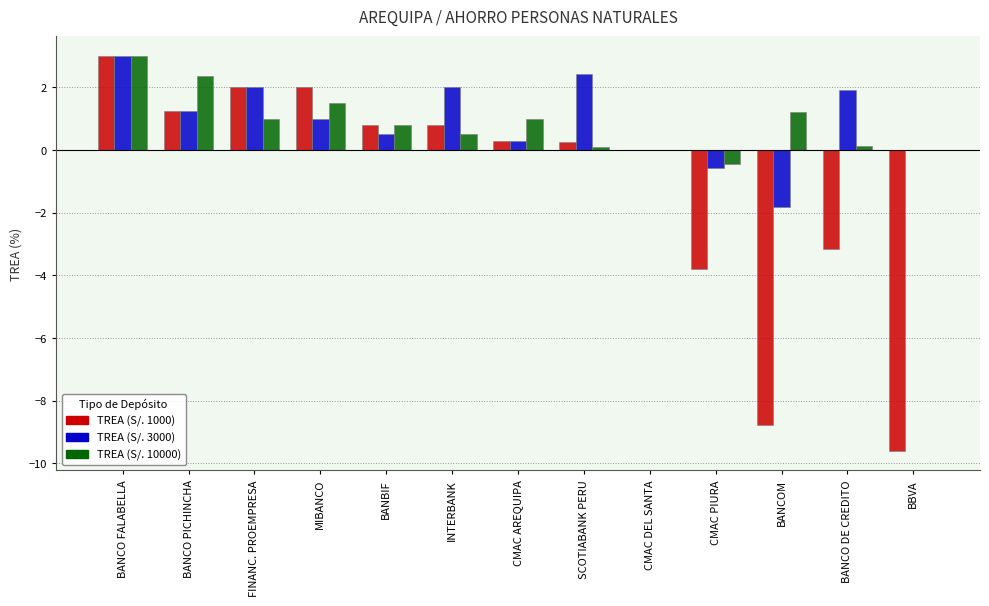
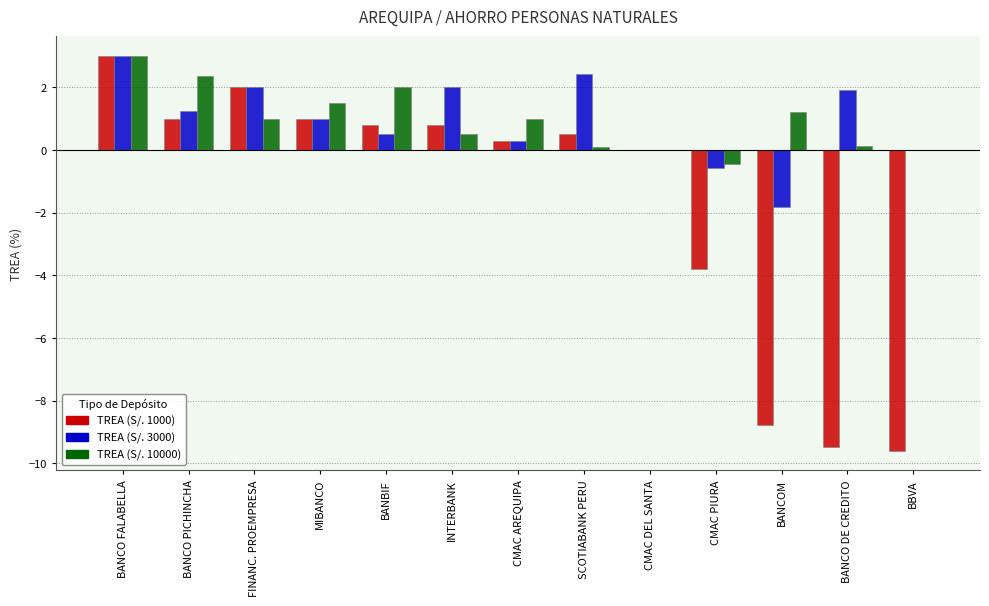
TREA (S/. 1000), BANCO PICHINCHA: 1.3 -> 1.0
TREA (S/. 1000), MIBANCO: 2 -> 1
TREA (S/. 10000), BANBIF: 0.8 -> 2.0
TREA (S/. 1000), SCOTIABANK PERU: 0.3 -> 0.5
TREA (S/. 1000), BANCO DE CREDITO: -3.2 -> -9.5
